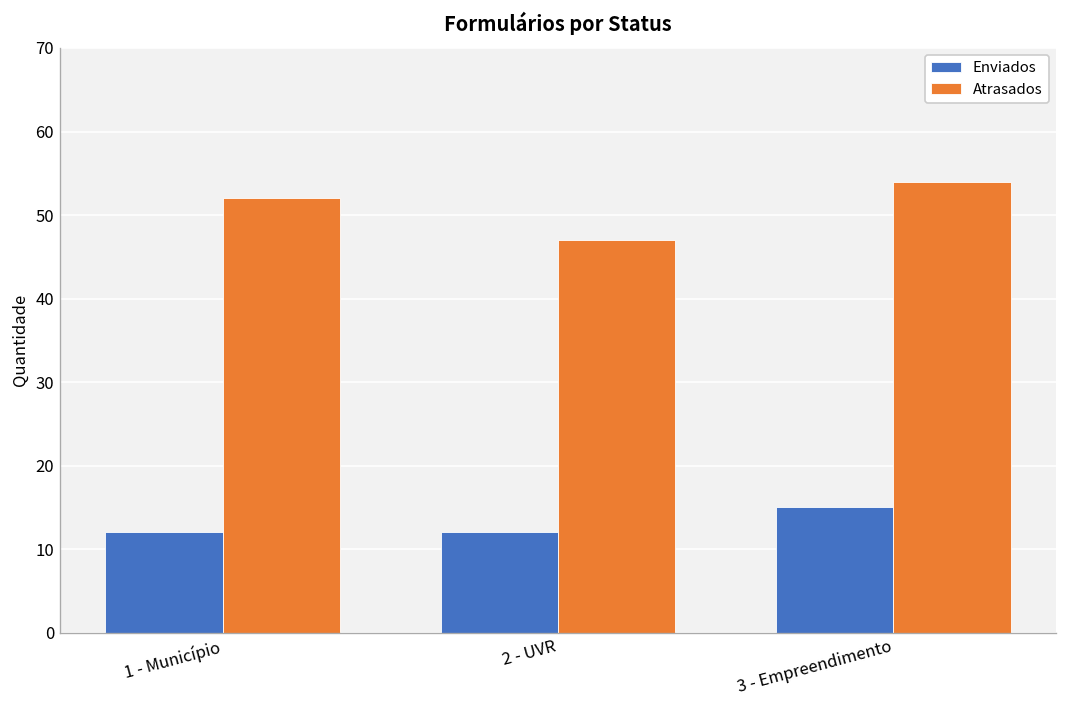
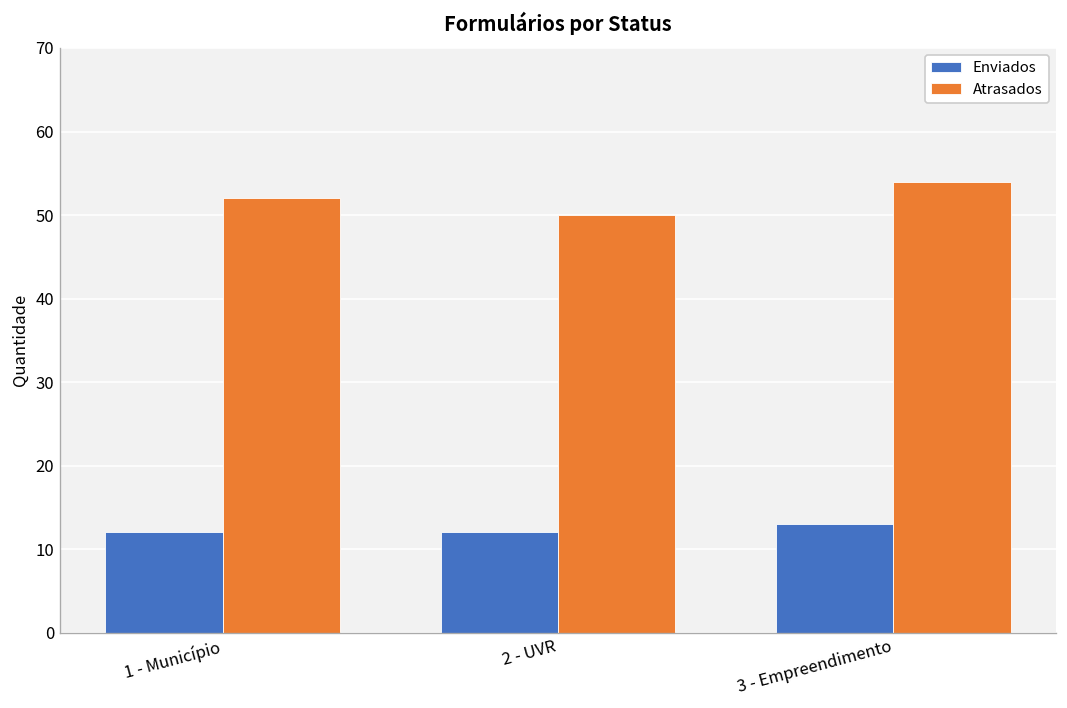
Atrasados, 2 - UVR: 47 -> 50
Enviados, 3 - Empreendimento: 15 -> 13
